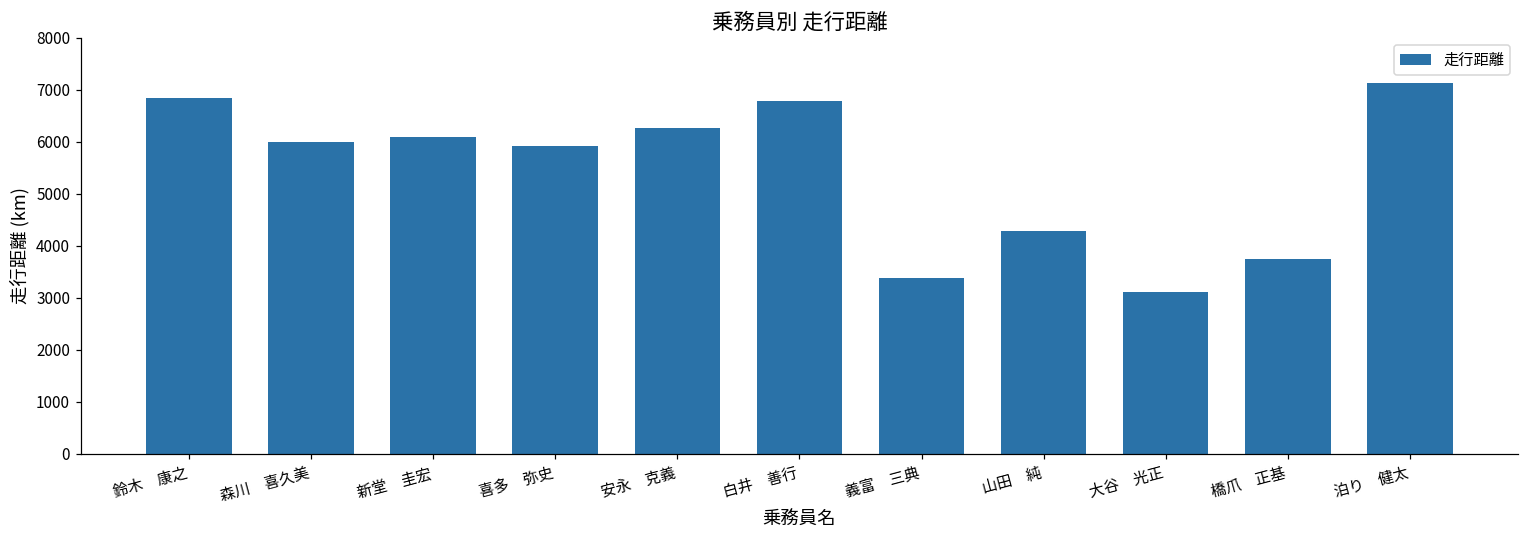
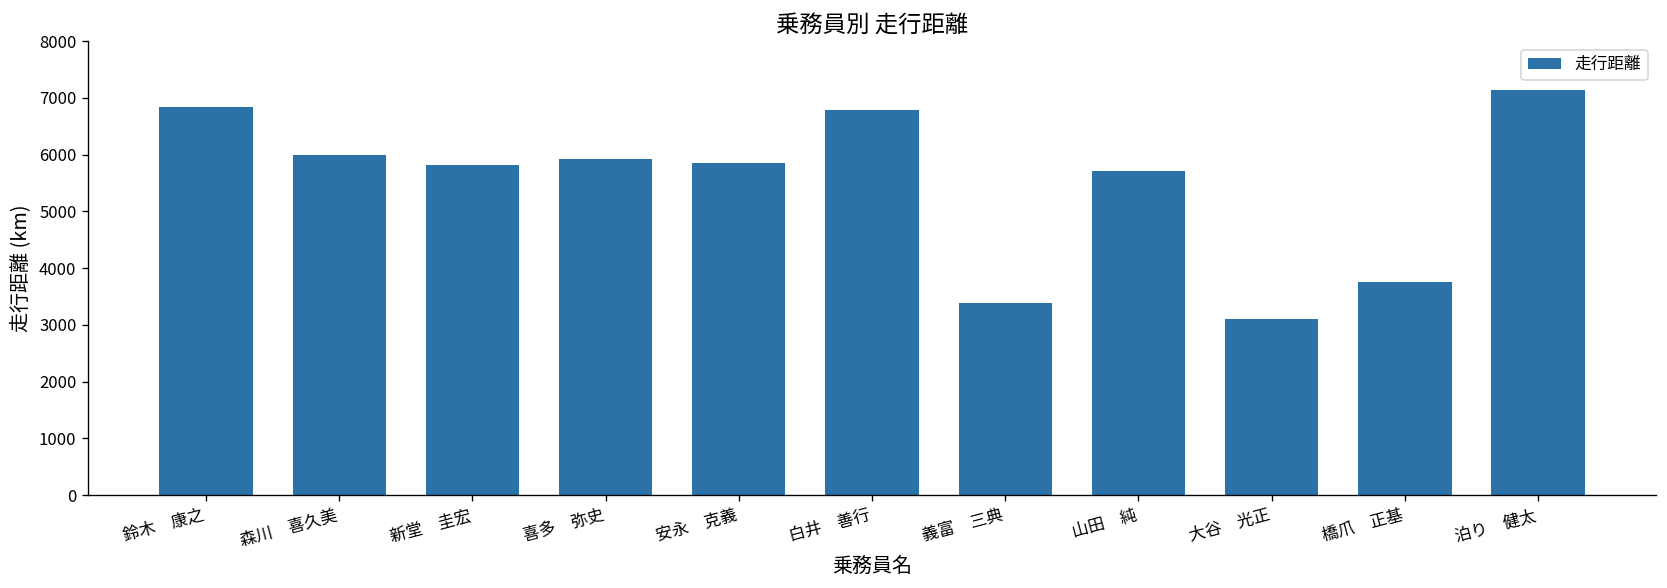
新堂 圭宏: 6100 -> 5800
安永 克義: 6300 -> 5900
山田 純: 4300 -> 5700
